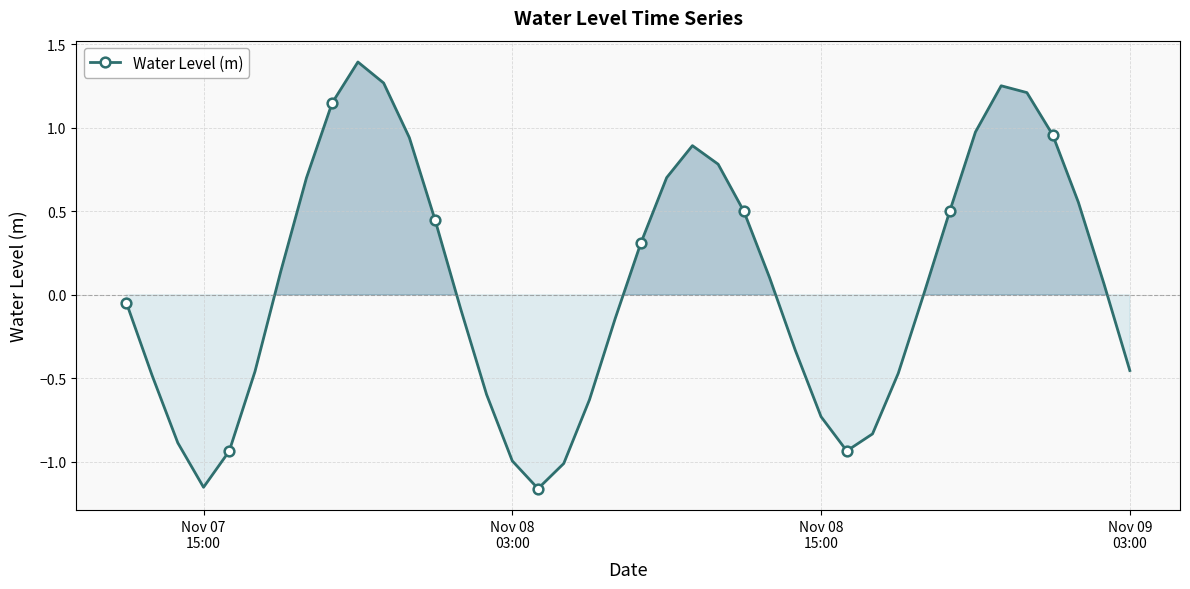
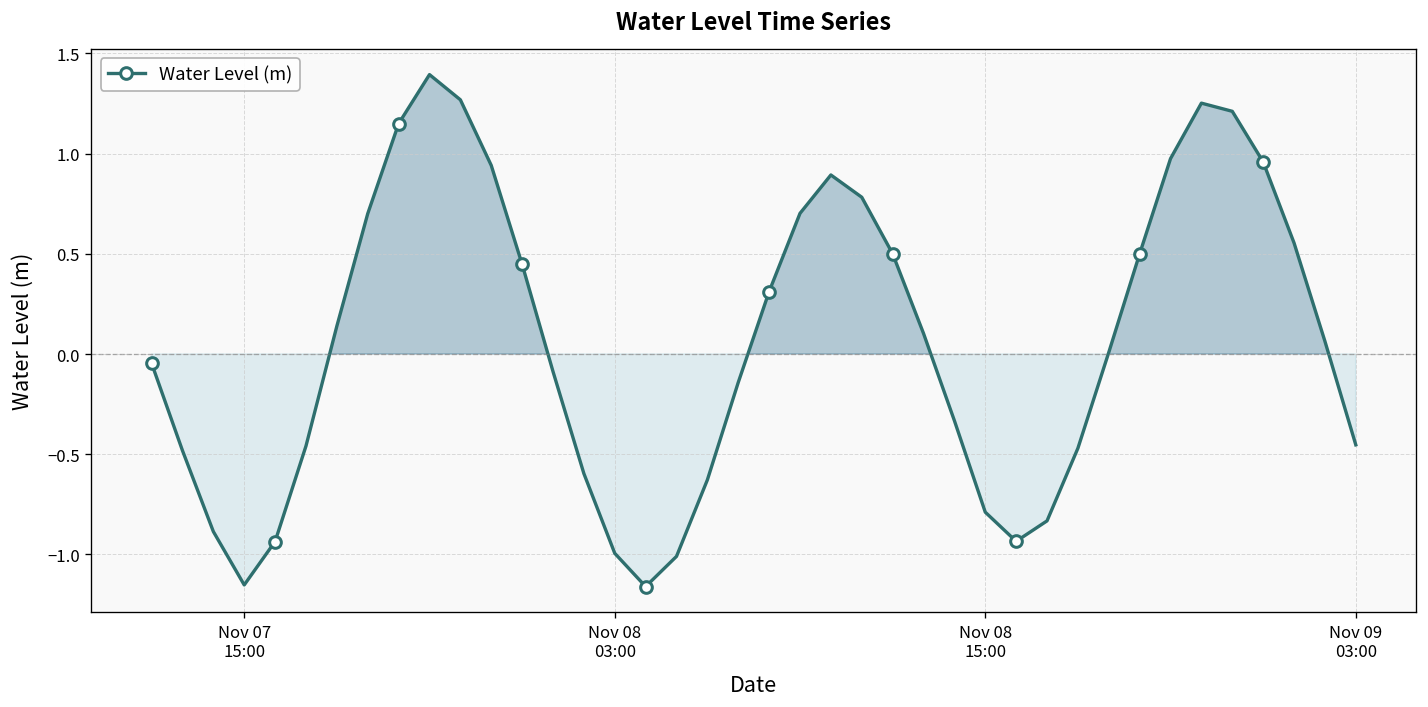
Nov 08 15:00: -0.73 -> -0.79
